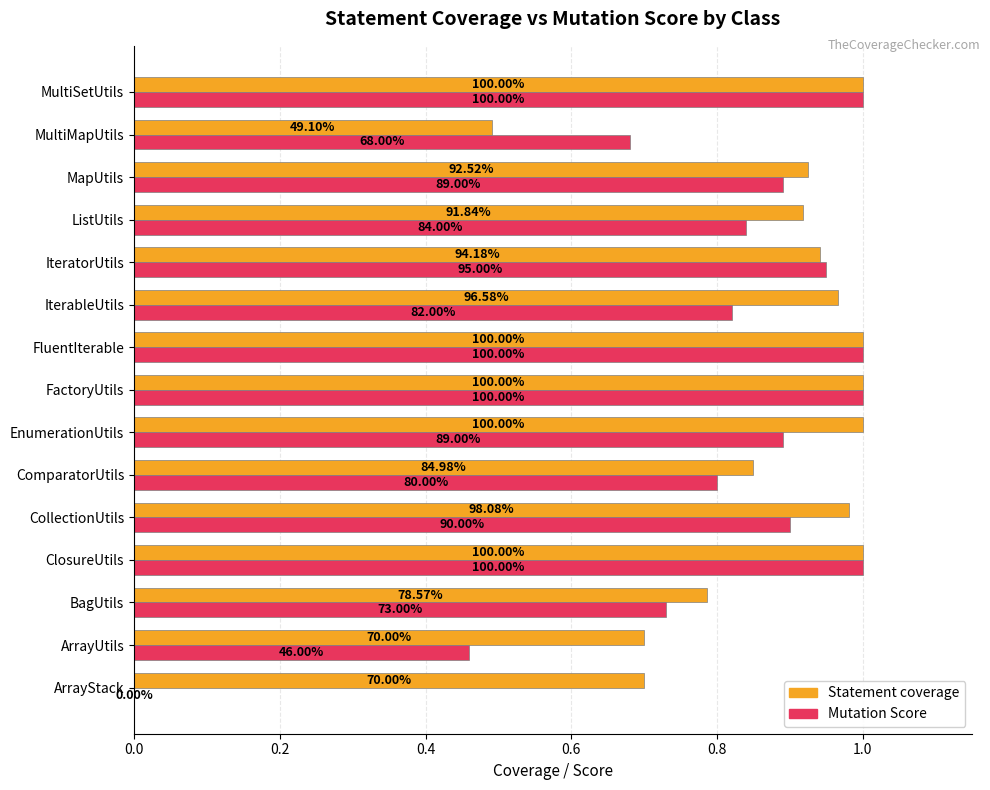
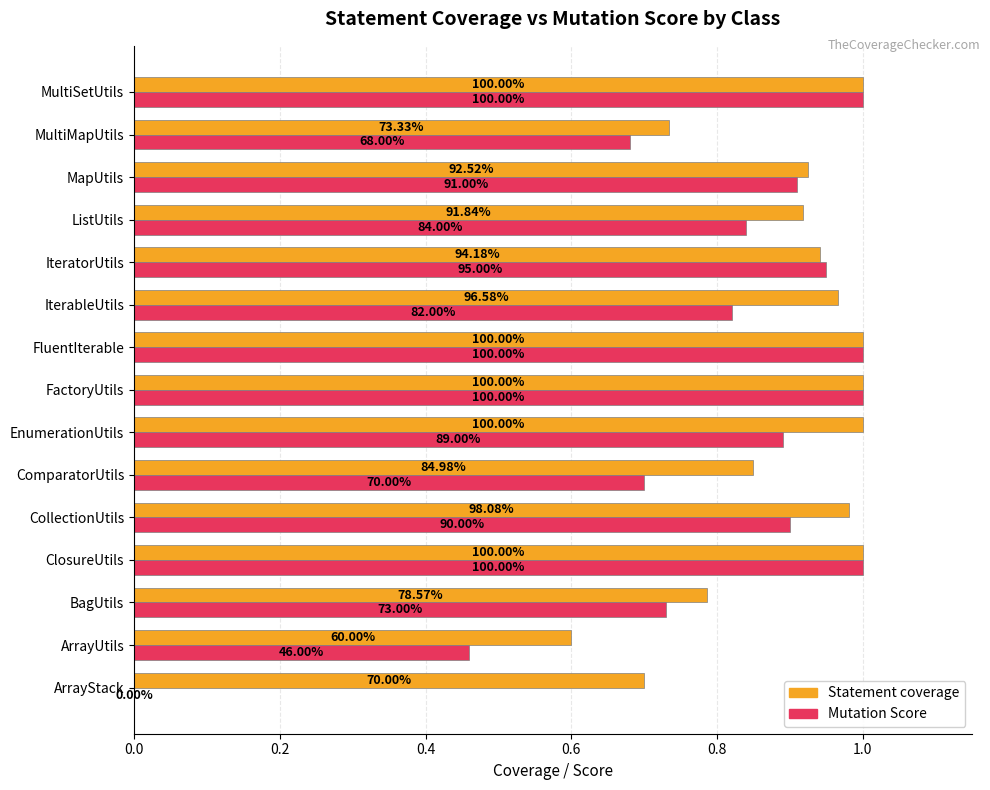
Statement coverage, MultiMapUtils: 49.10% -> 73.33%
Mutation Score, MapUtils: 89.00% -> 91.00%
Mutation Score, ComparatorUtils: 80.00% -> 70.00%
Statement coverage, ArrayUtils: 70.00% -> 60.00%
